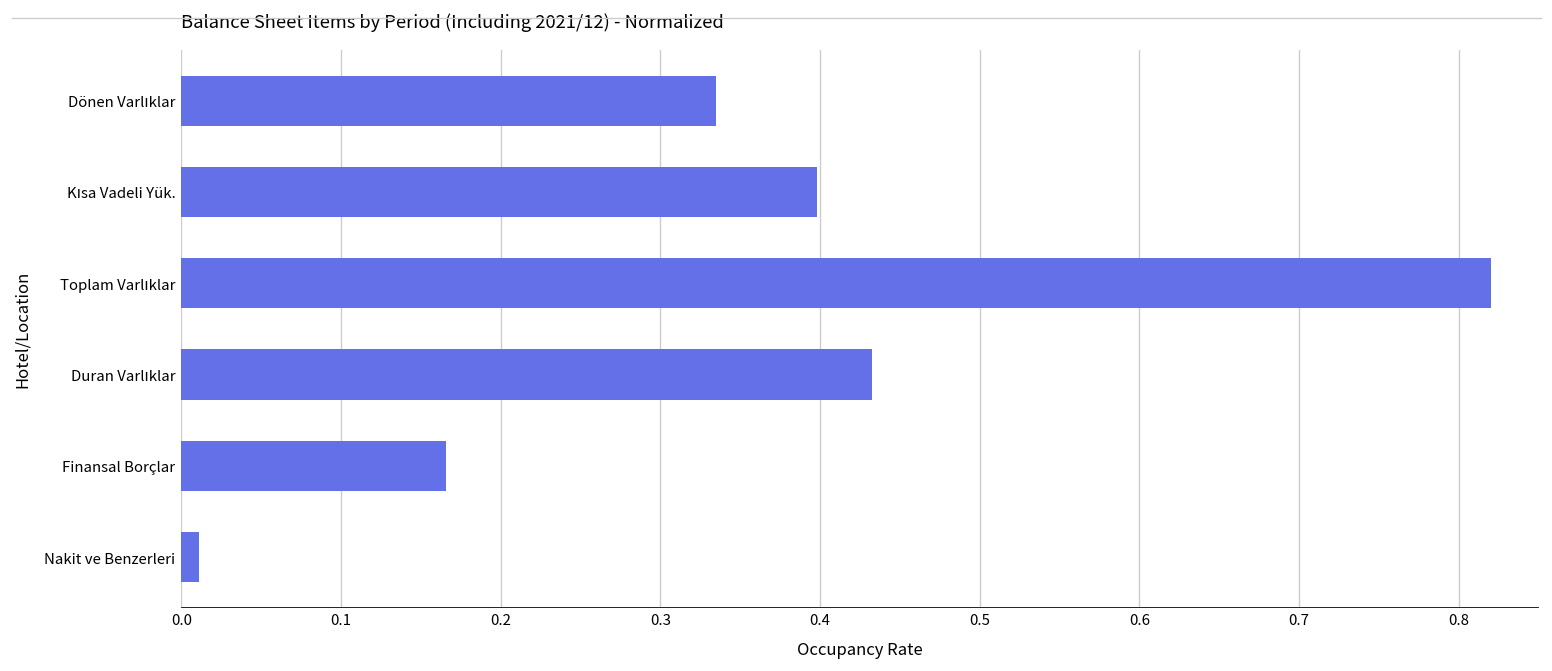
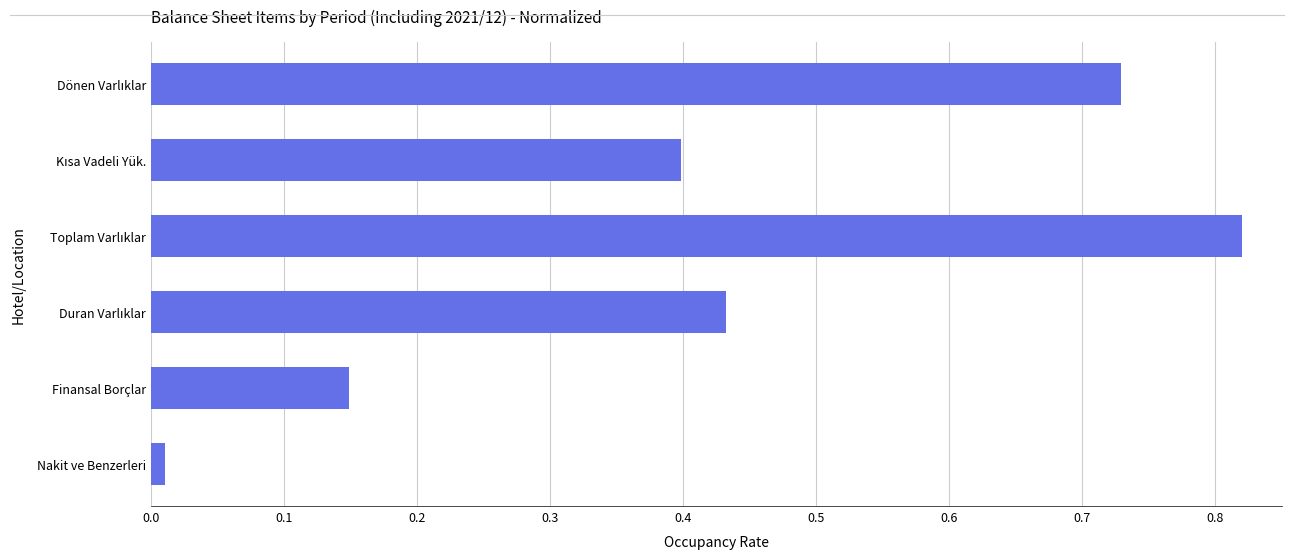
Dönen Varlıklar: 0.335 -> 0.729
Finansal Borçlar: 0.166 -> 0.148
